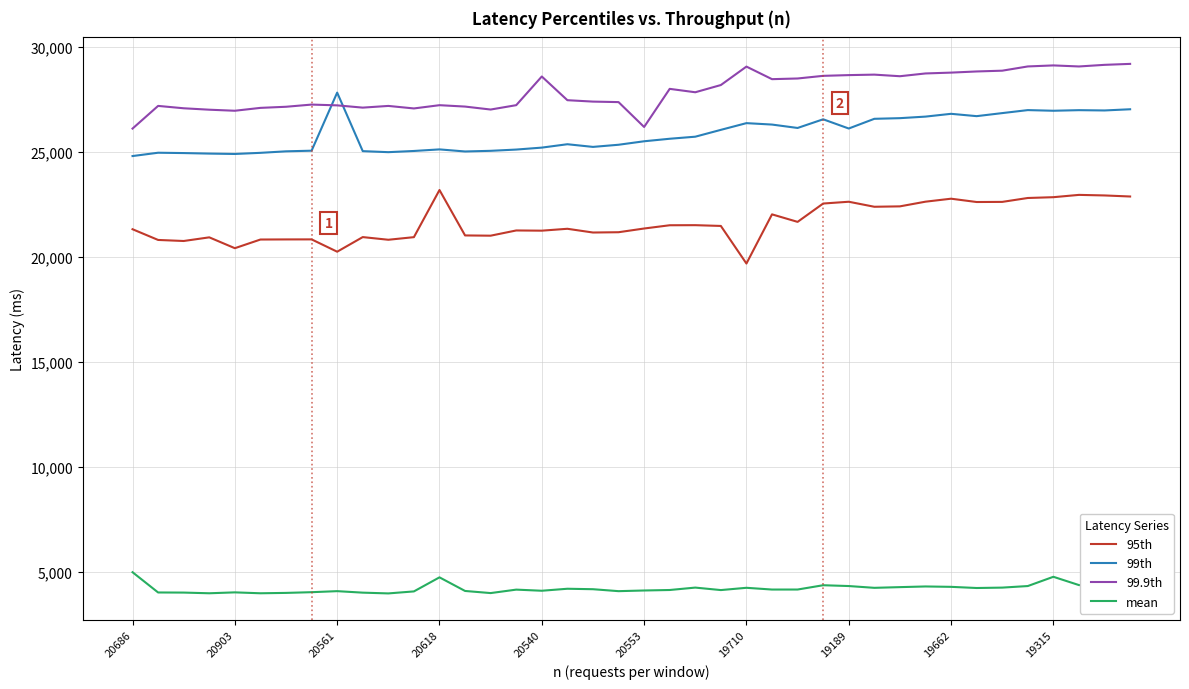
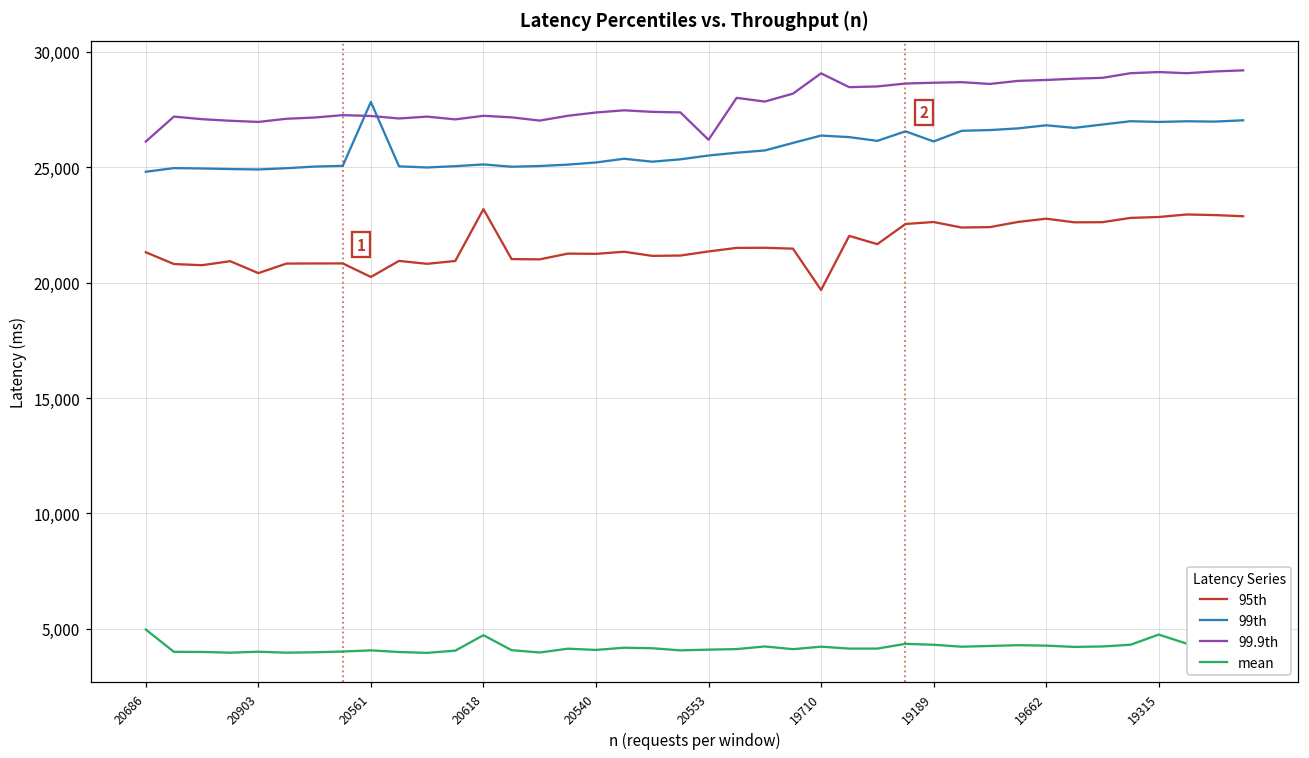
99.9th, 20540: 28,600 -> 27,400
